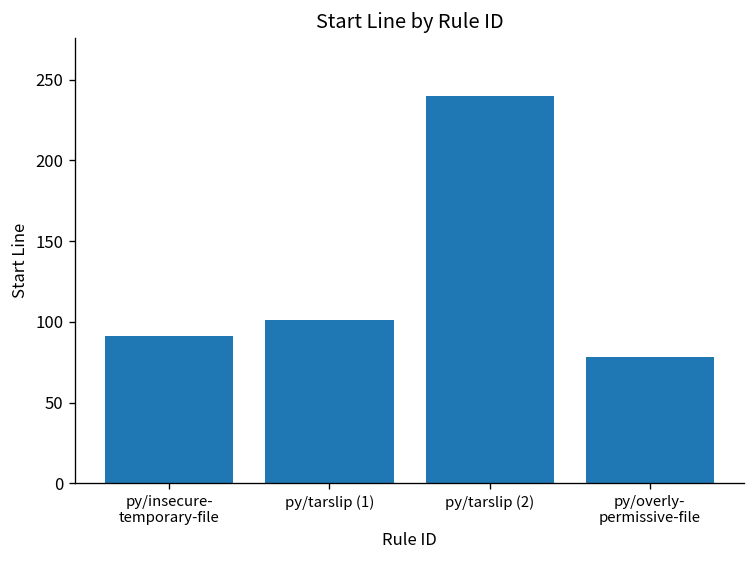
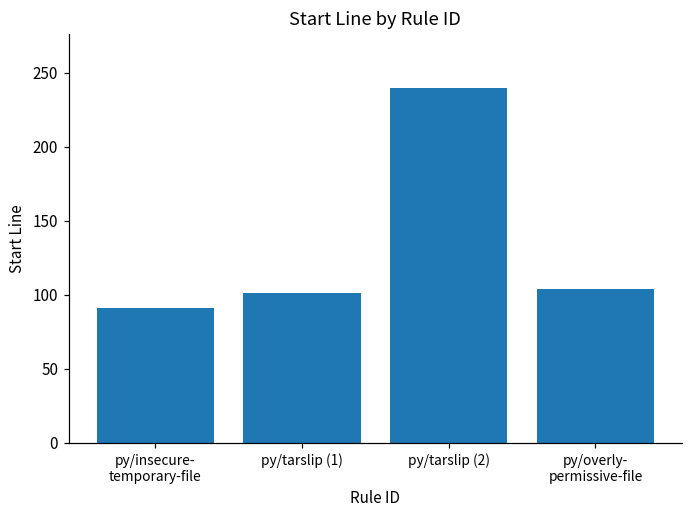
py/overly- permissive-file: 78 -> 104
